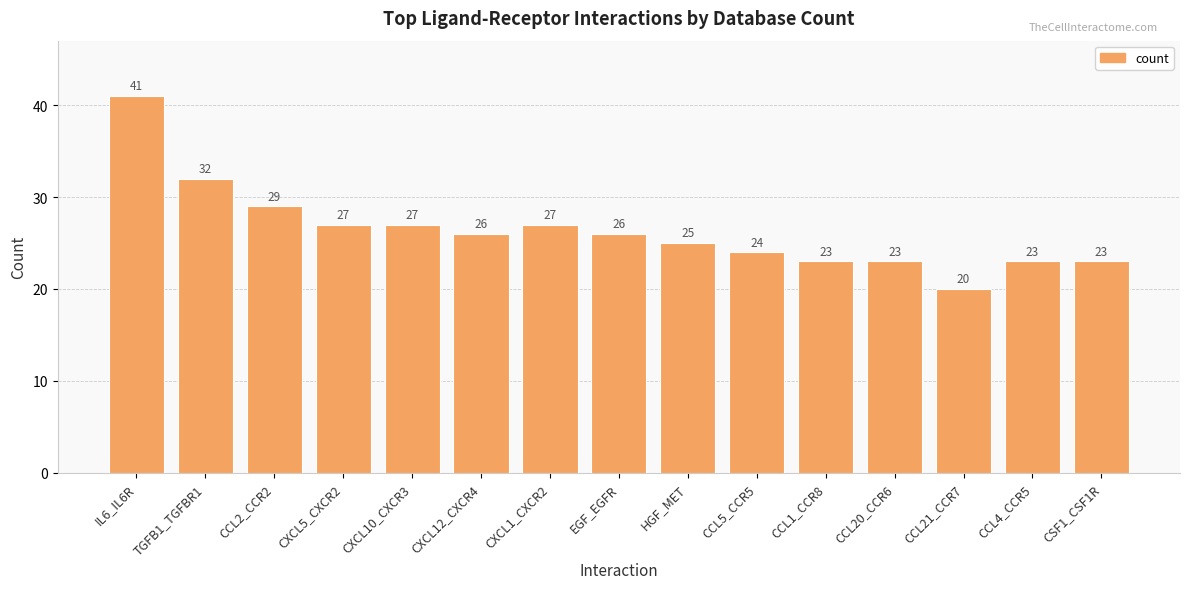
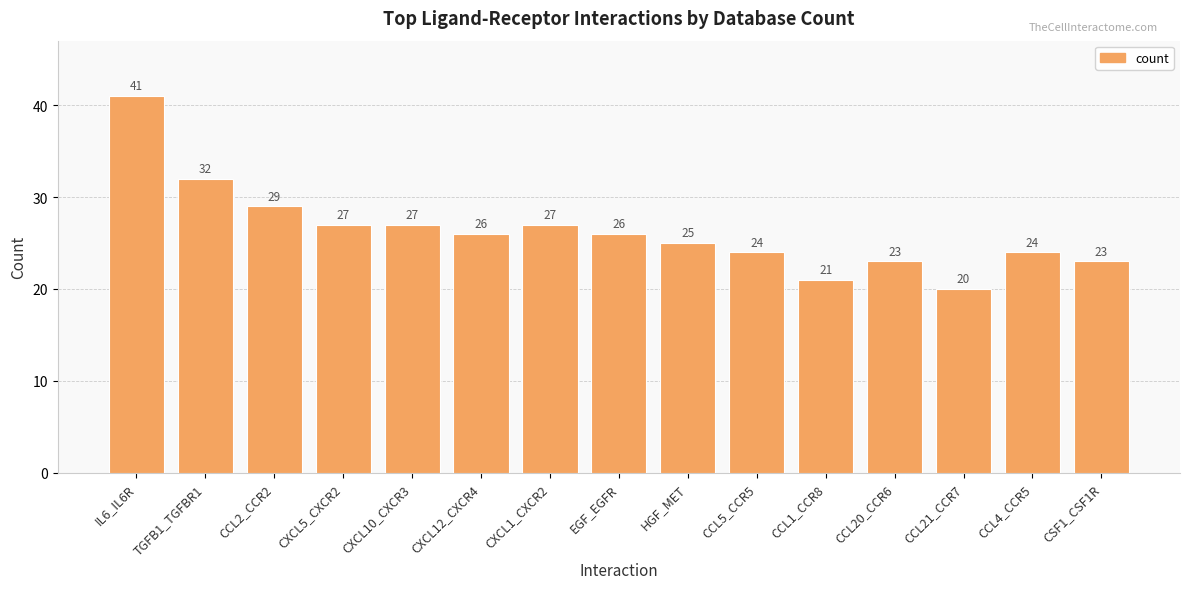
CCL1_CCR8: 23 -> 21
CCL4_CCR5: 23 -> 24
